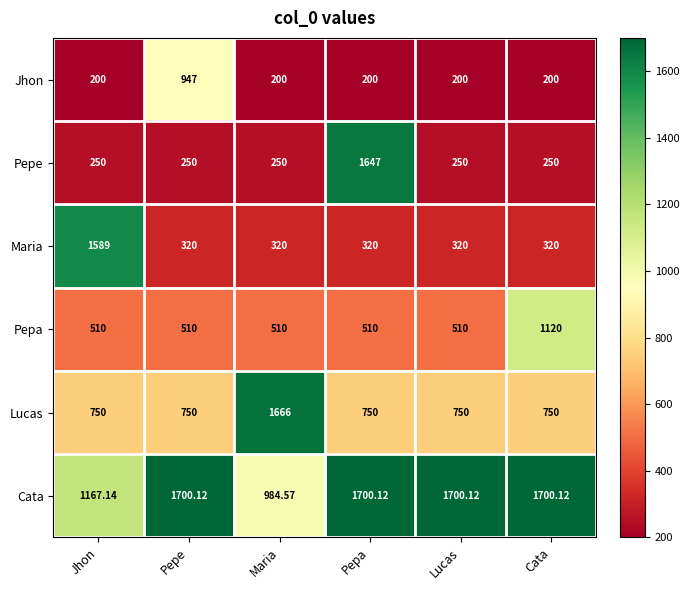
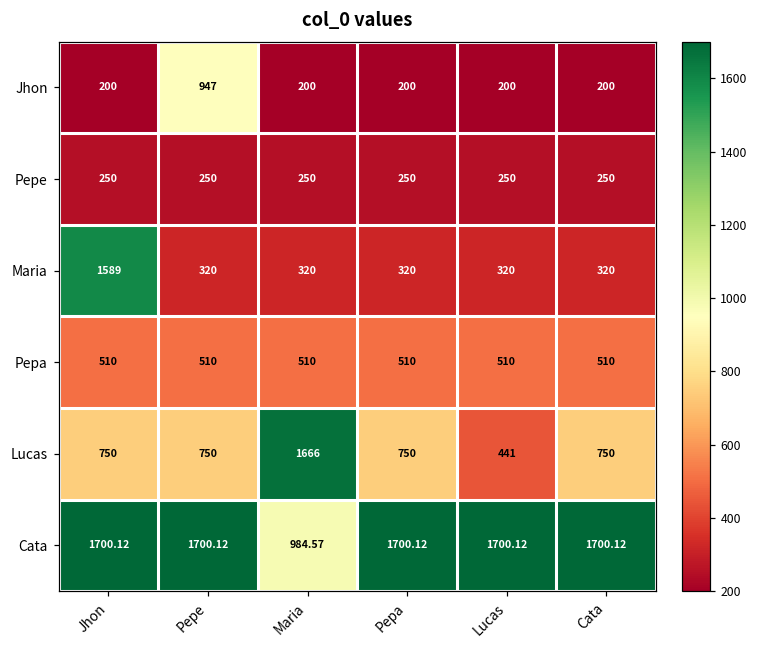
Pepe, Pepa: 1647 -> 250
Pepa, Cata: 1120 -> 510
Lucas, Lucas: 750 -> 441
Cata, Jhon: 1167.14 -> 1700.12
